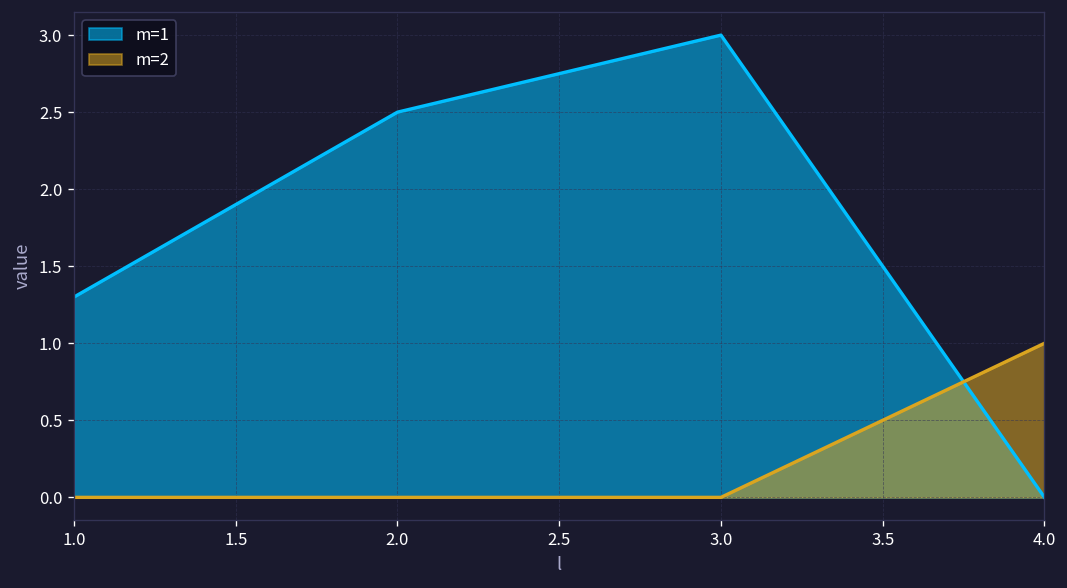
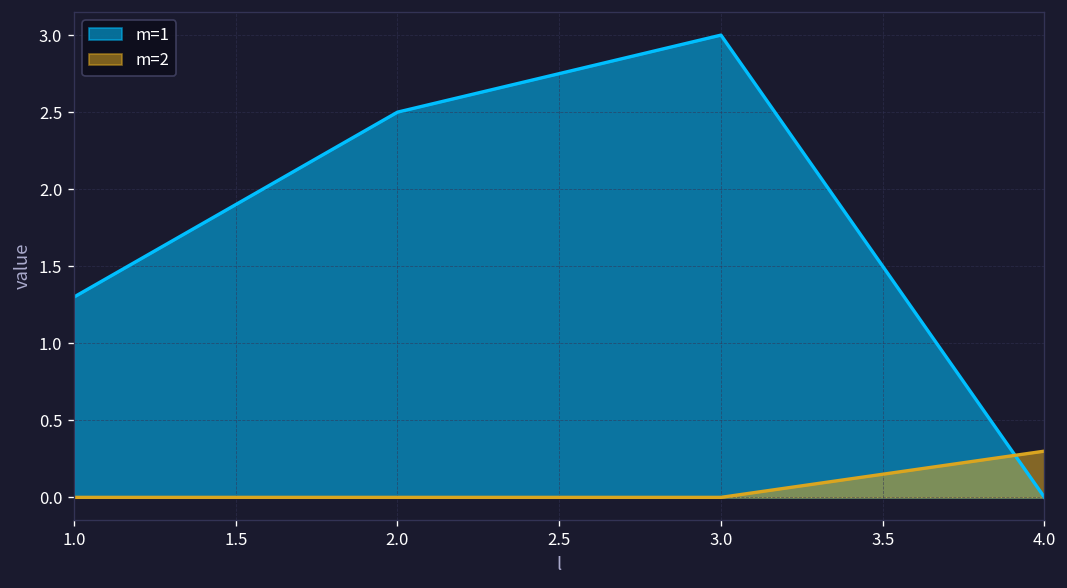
m=2, 4.0: 1.0 -> 0.3
